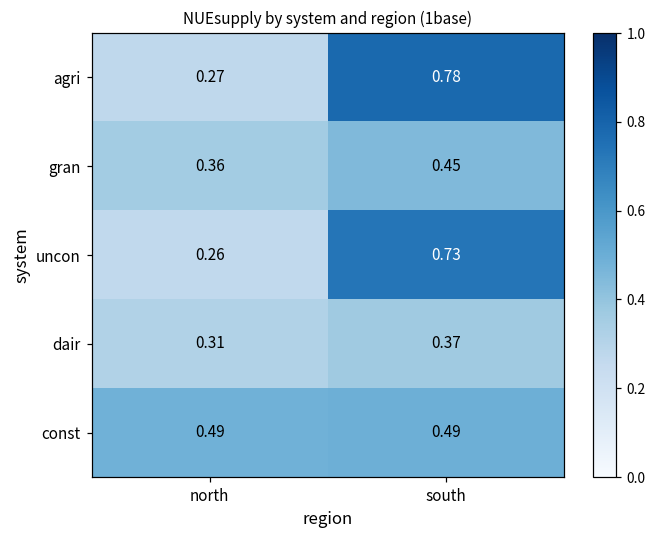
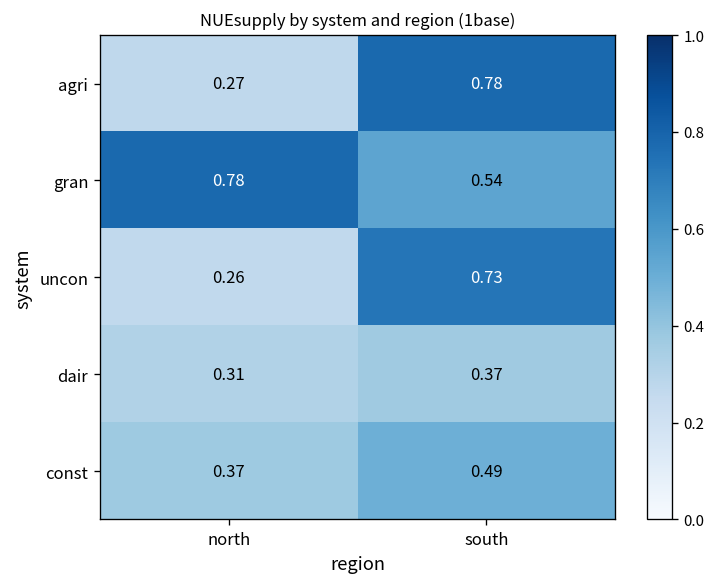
gran, north: 0.36 -> 0.78
gran, south: 0.45 -> 0.54
const, north: 0.49 -> 0.37
